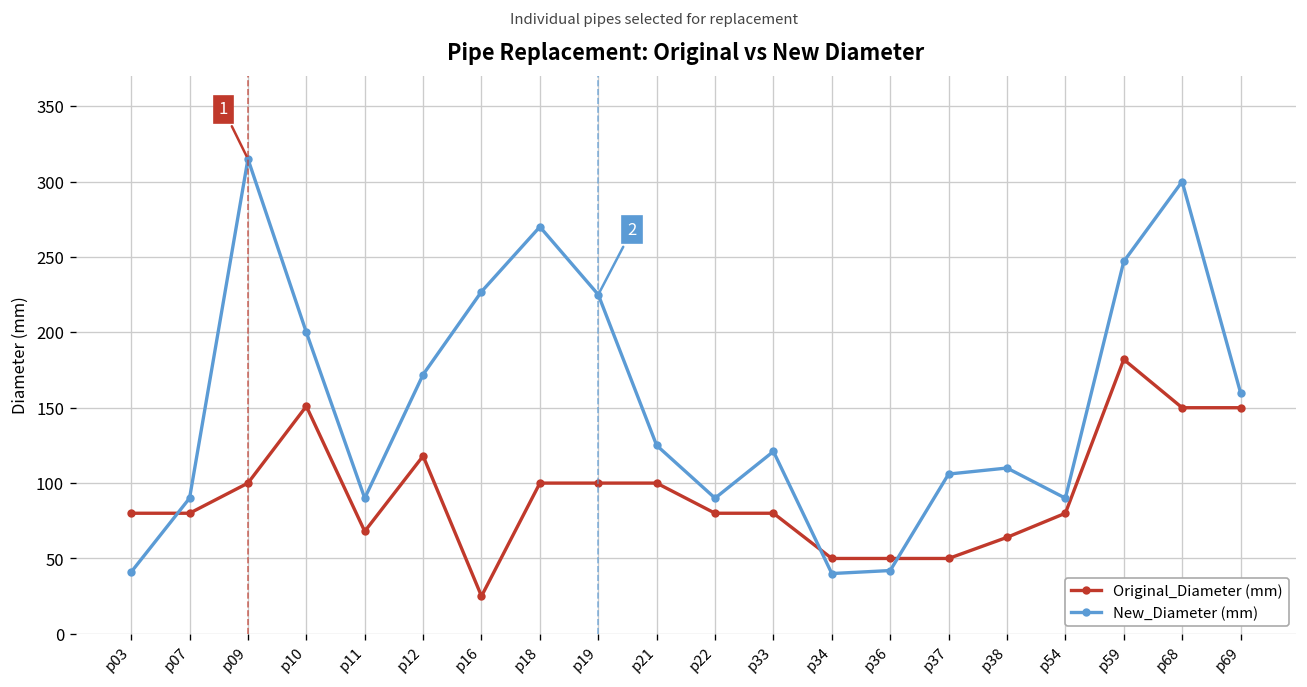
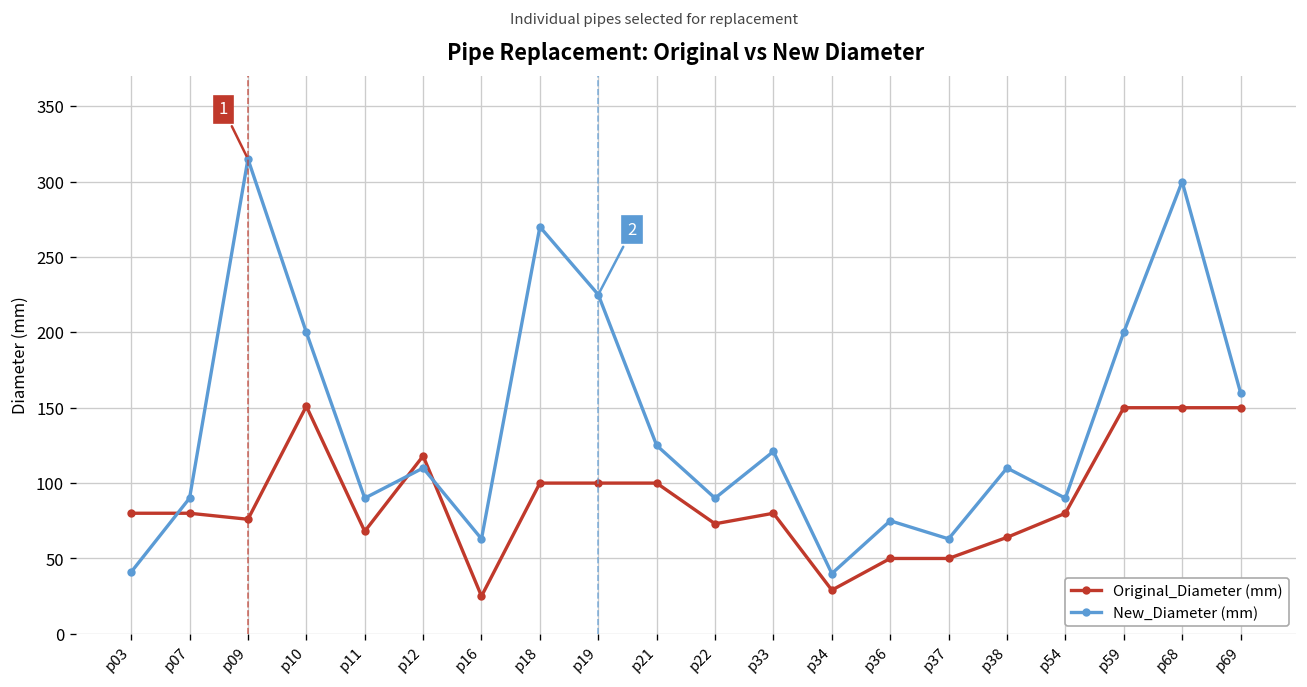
Original_Diameter (mm), p09: 100 -> 76
New_Diameter (mm), p12: 172 -> 110
New_Diameter (mm), p16: 227 -> 63
Original_Diameter (mm), p22: 80 -> 73
Original_Diameter (mm), p34: 50 -> 29
New_Diameter (mm), p36: 42 -> 75
New_Diameter (mm), p37: 106 -> 63
Original_Diameter (mm), p59: 182 -> 150
New_Diameter (mm), p59: 247 -> 200
